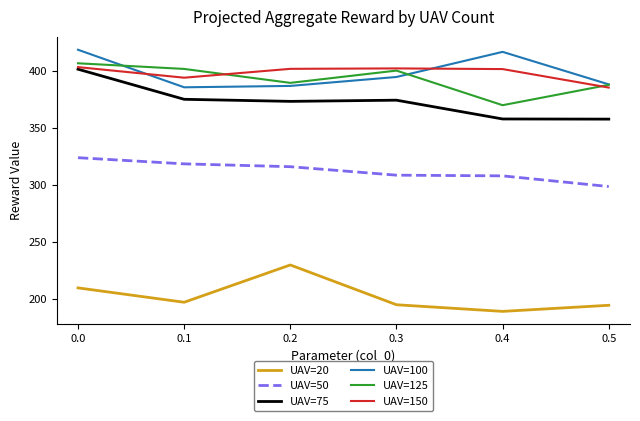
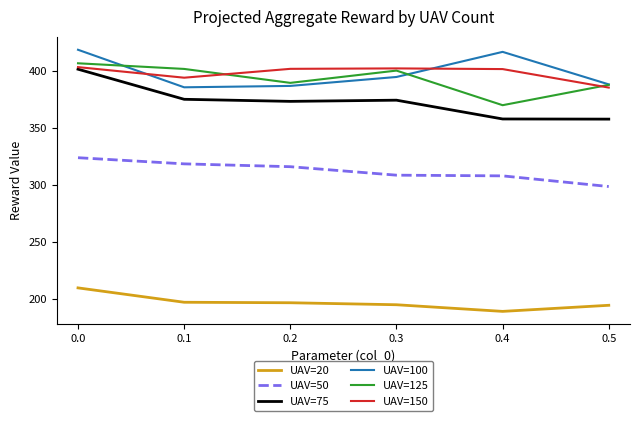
UAV=20, 0.2: 230 -> 196
